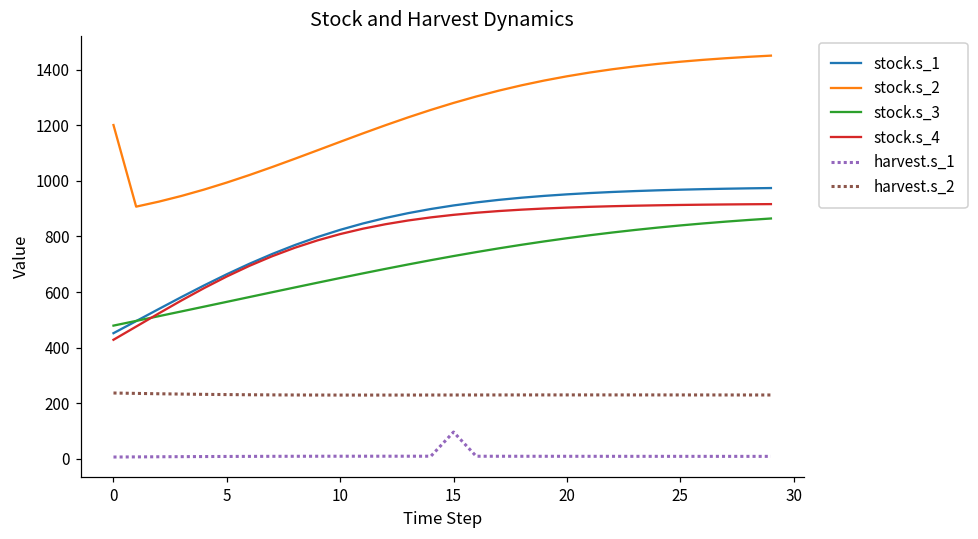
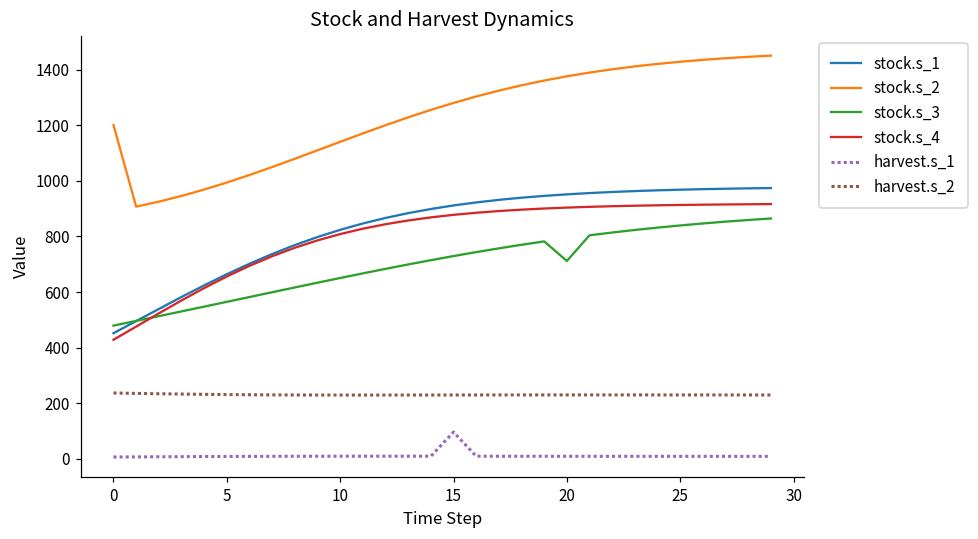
stock.s_3, 20: 790 -> 710
